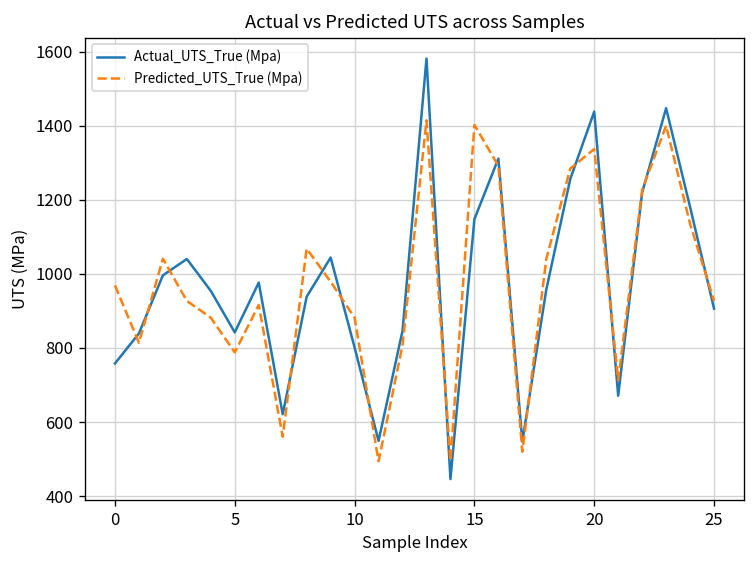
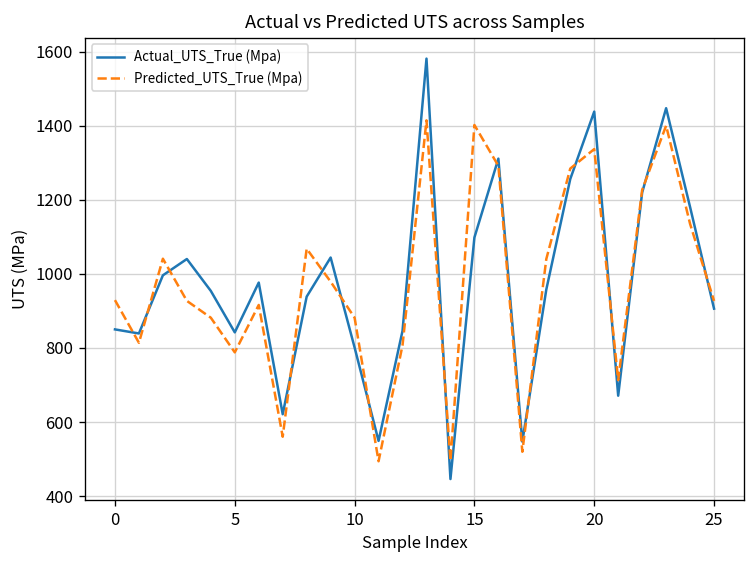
Actual_UTS_True (Mpa), 0: 760 -> 850
Predicted_UTS_True (Mpa), 0: 970 -> 930
Actual_UTS_True (Mpa), 15: 1150 -> 1100
